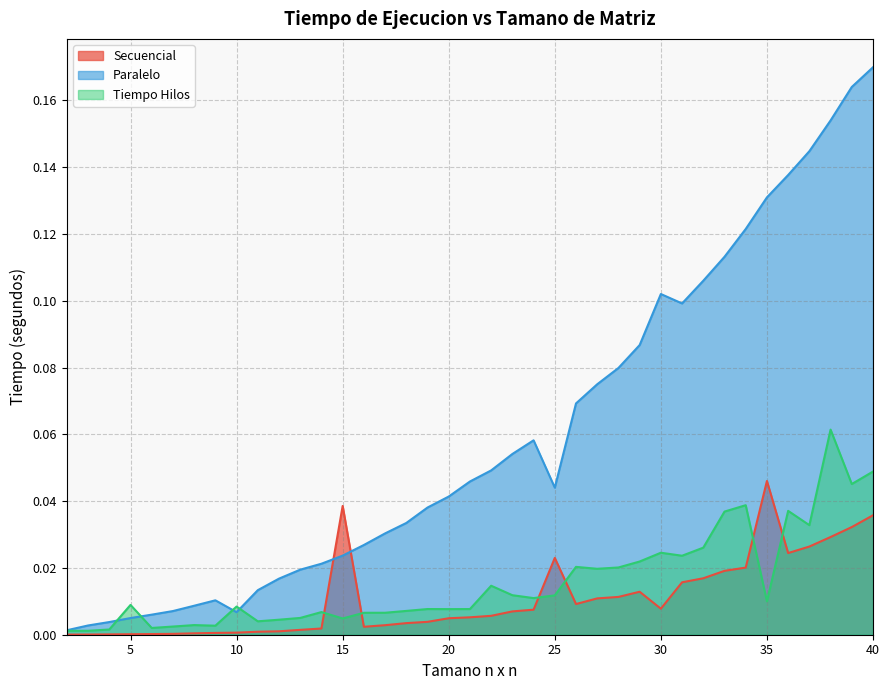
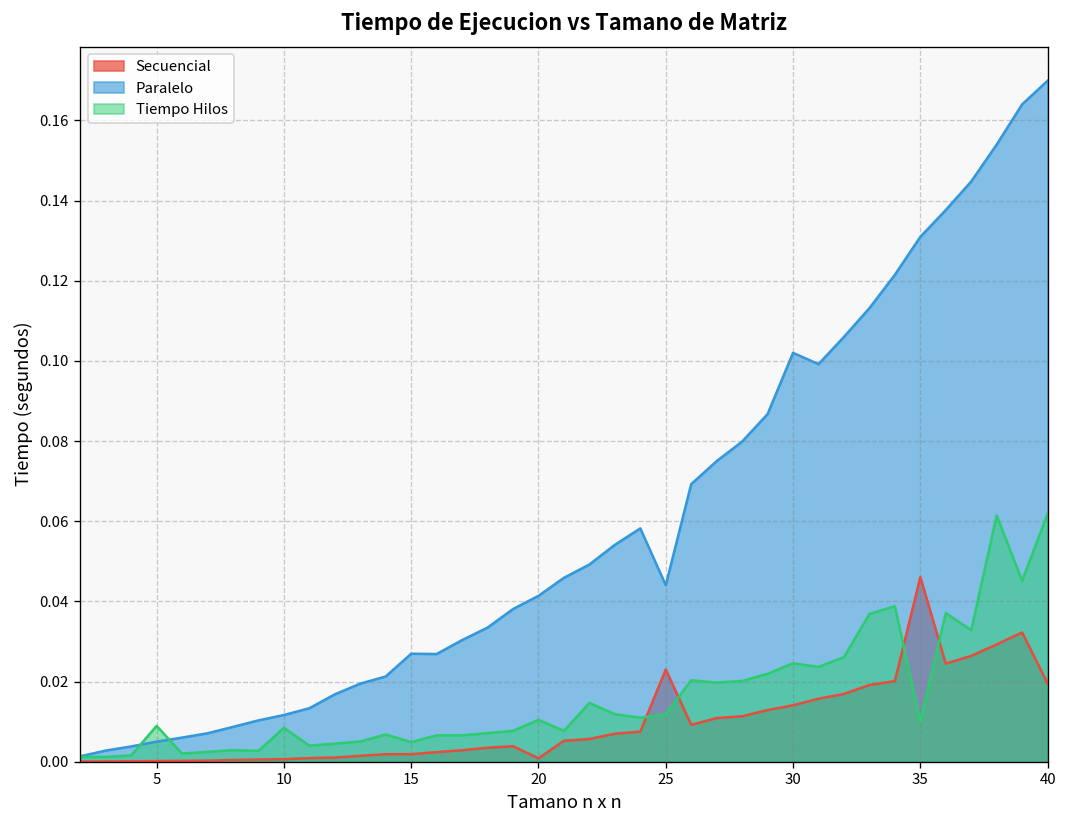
Paralelo, 10: 0.007 -> 0.012
Secuencial, 15: 0.039 -> 0.002
Paralelo, 15: 0.024 -> 0.027
Secuencial, 20: 0.005 -> 0.001
Tiempo Hilos, 20: 0.008 -> 0.010
Secuencial, 30: 0.008 -> 0.014
Secuencial, 40: 0.036 -> 0.020
Tiempo Hilos, 40: 0.049 -> 0.062
